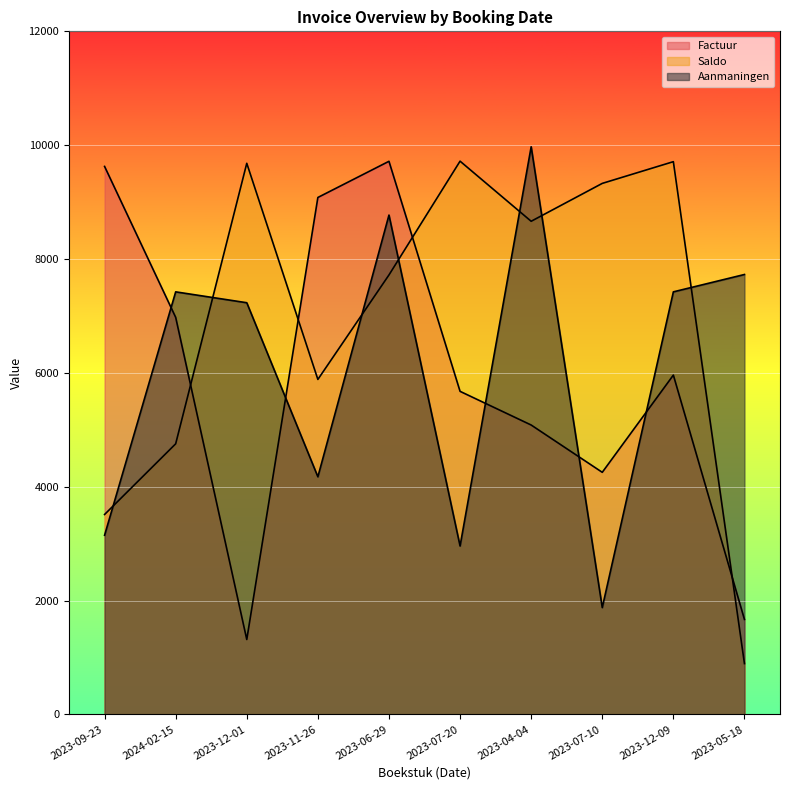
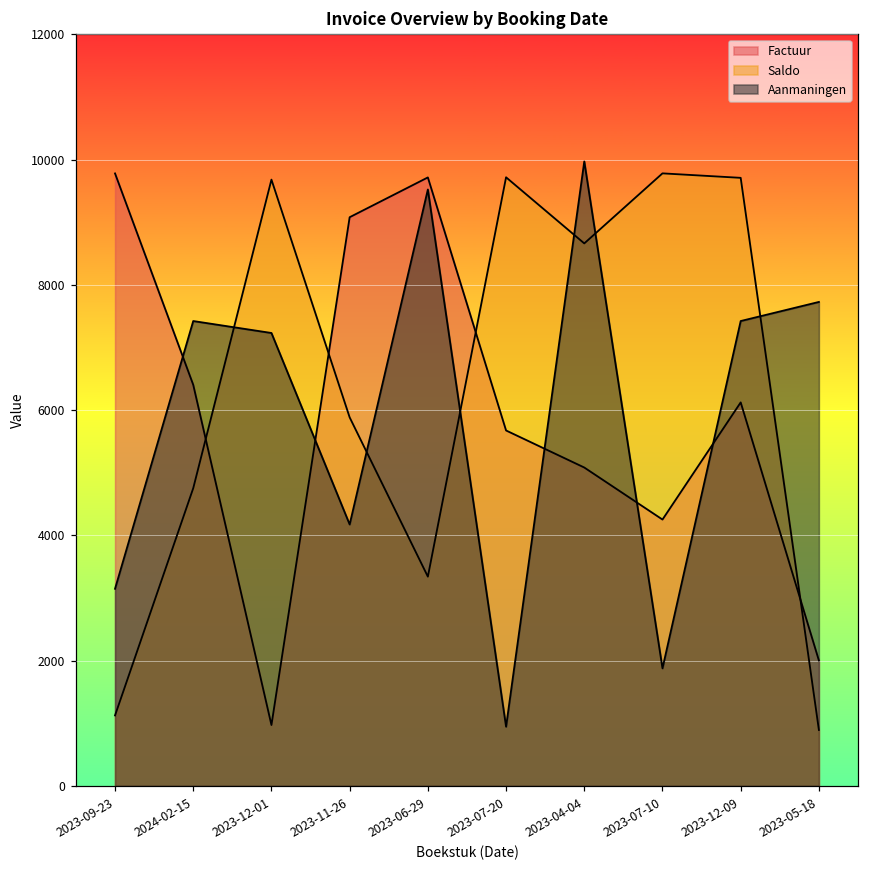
Factuur, 2023-09-23: 9600 -> 9800
Saldo, 2023-09-23: 3500 -> 1100
Factuur, 2024-02-15: 7000 -> 6400
Factuur, 2023-12-01: 1300 -> 1000
Saldo, 2023-06-29: 7700 -> 3300
Aanmaningen, 2023-06-29: 8800 -> 9500
Aanmaningen, 2023-07-20: 3000 -> 900
Saldo, 2023-07-10: 9300 -> 9800
Factuur, 2023-12-09: 6000 -> 6100
Factuur, 2023-05-18: 1700 -> 2000
